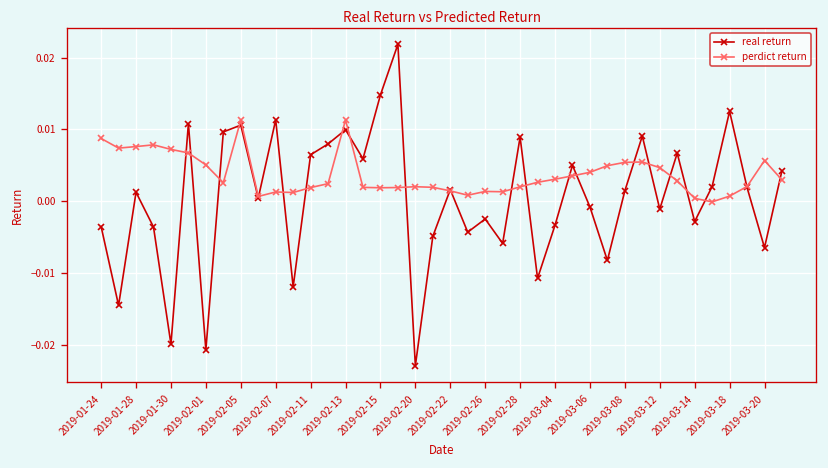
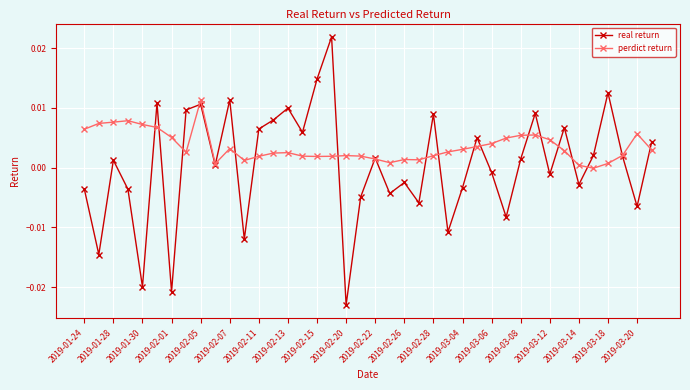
perdict return, 2019-01-24: 0.009 -> 0.006
perdict return, 2019-02-07: 0.001 -> 0.003
perdict return, 2019-02-13: 0.011 -> 0.003
